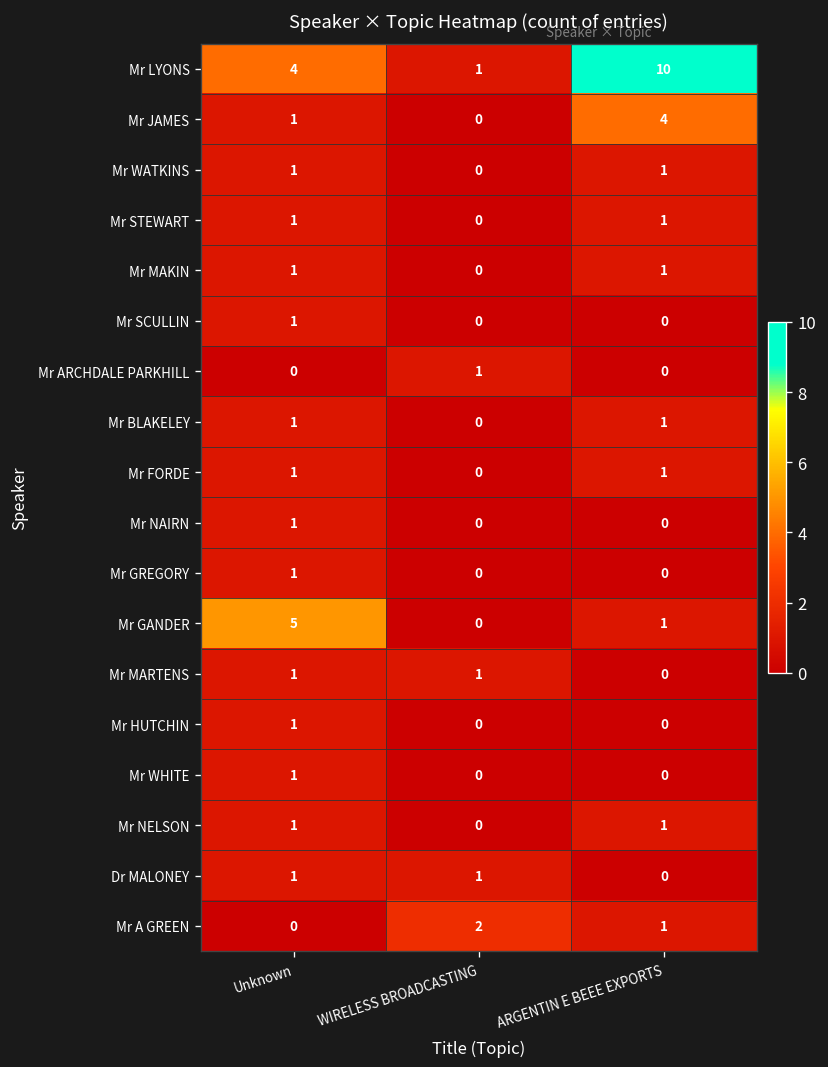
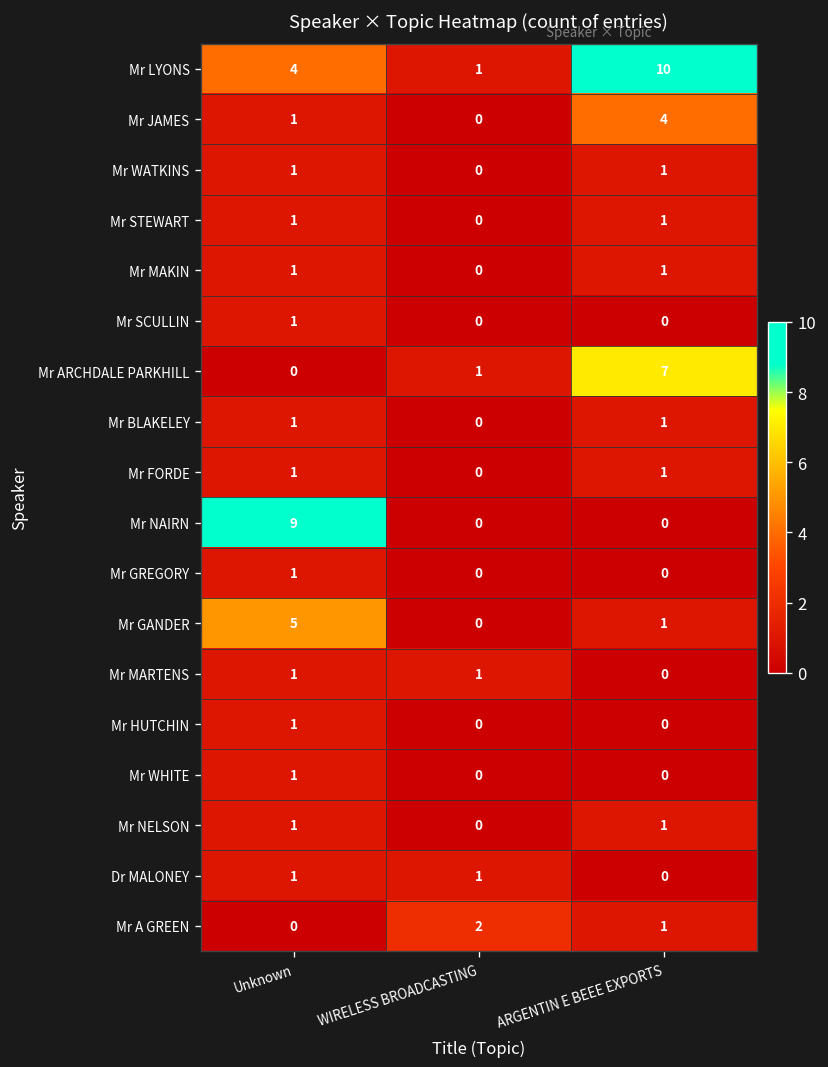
Mr ARCHDALE PARKHILL, ARGENTIN E BEEE EXPORTS: 0 -> 7
Mr NAIRN, Unknown: 1 -> 9
